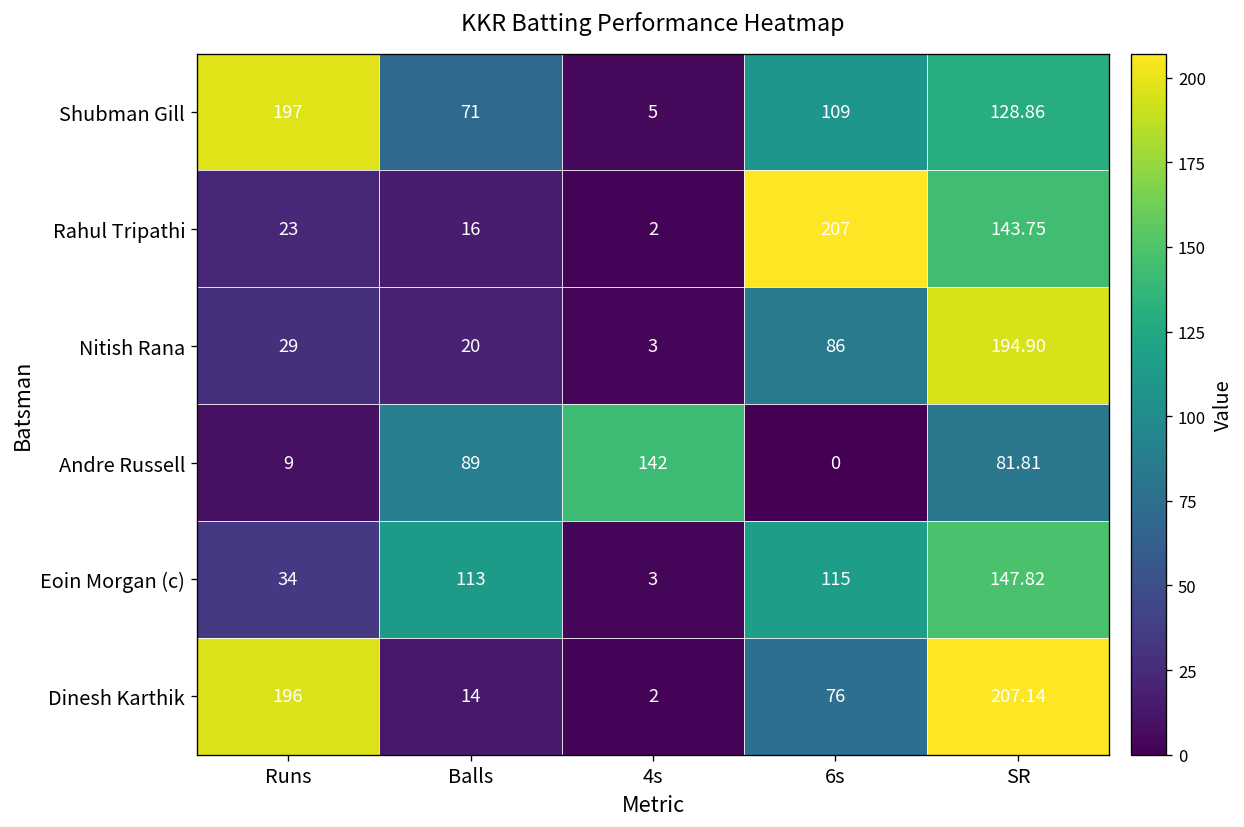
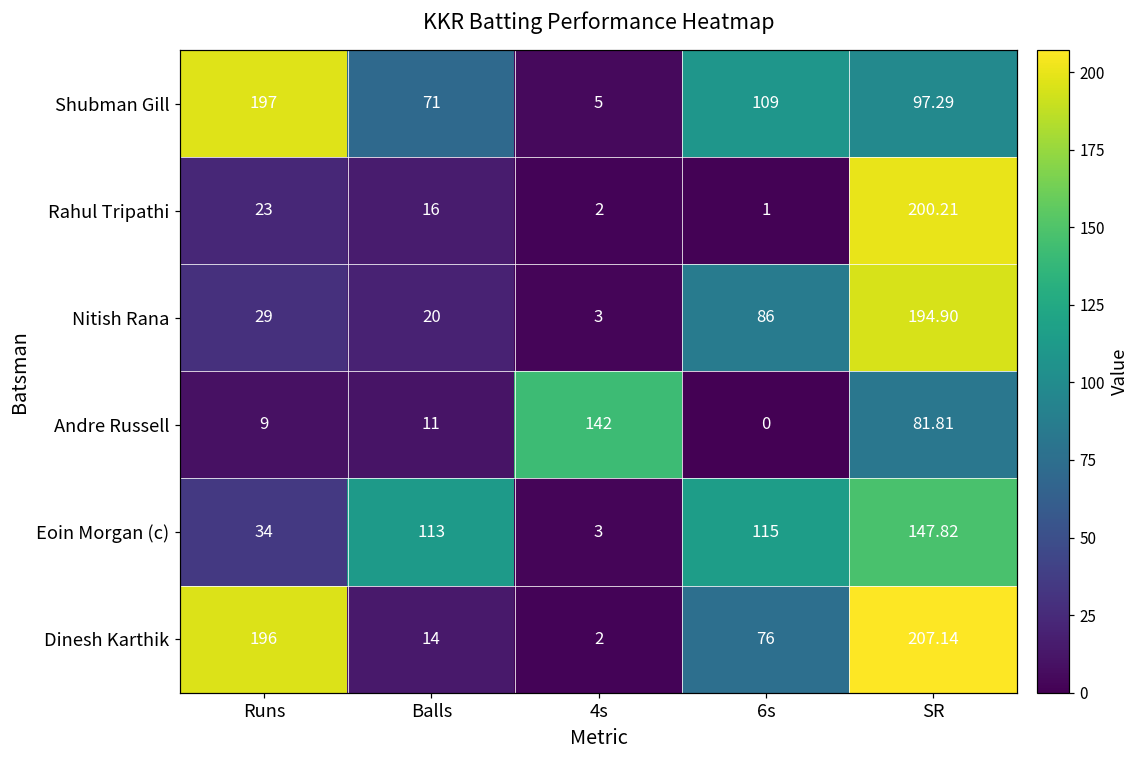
Shubman Gill, SR: 128.86 -> 97.29
Rahul Tripathi, 6s: 207 -> 1
Rahul Tripathi, SR: 143.75 -> 200.21
Andre Russell, Balls: 89 -> 11
